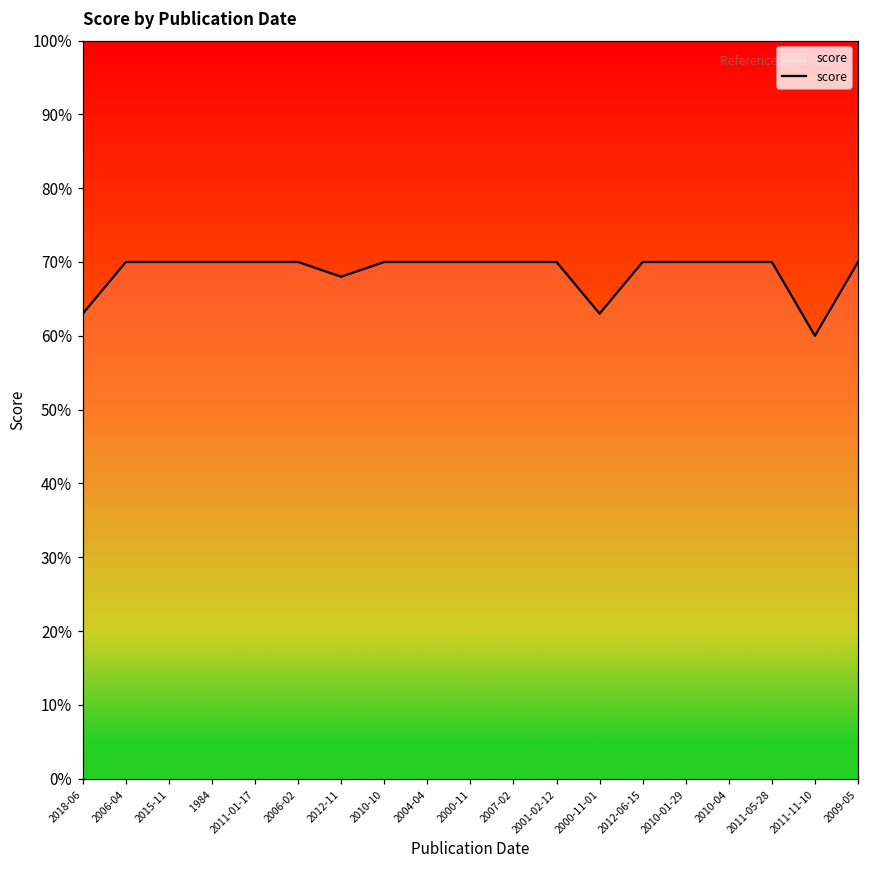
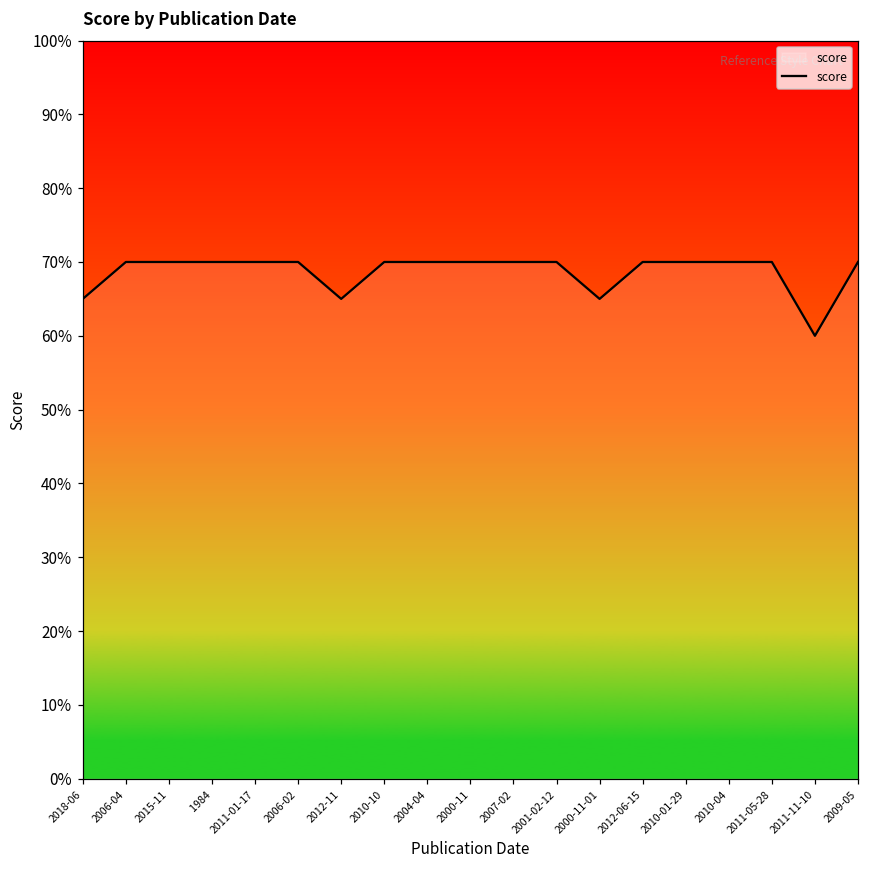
2018-06: 63% -> 65%
2012-11: 68% -> 65%
2000-11-01: 63% -> 65%
